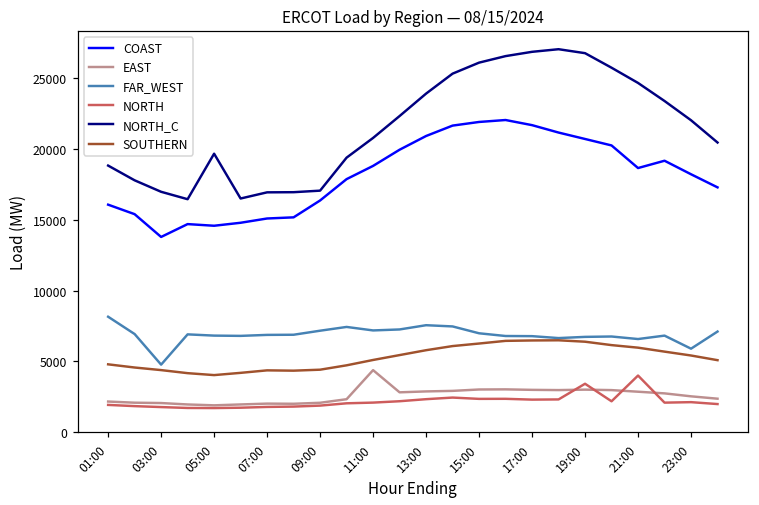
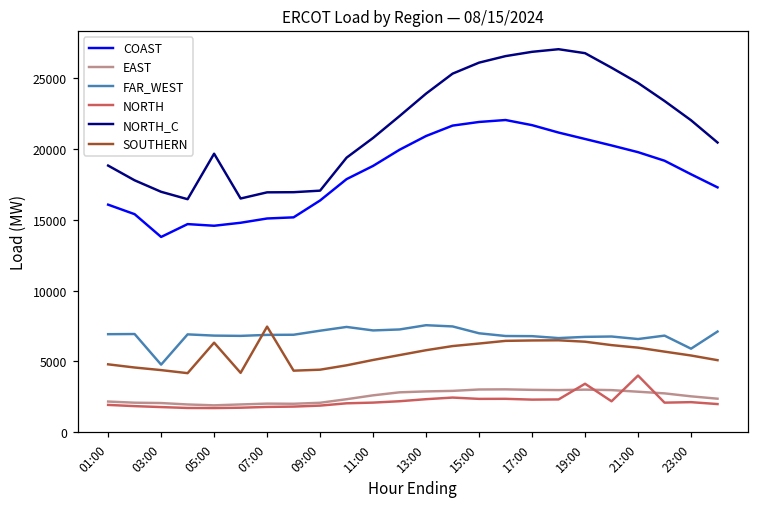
FAR_WEST, 01:00: 8200 -> 6900
SOUTHERN, 05:00: 4000 -> 6300
SOUTHERN, 07:00: 4400 -> 7500
EAST, 11:00: 4400 -> 2600
COAST, 21:00: 18600 -> 19800
